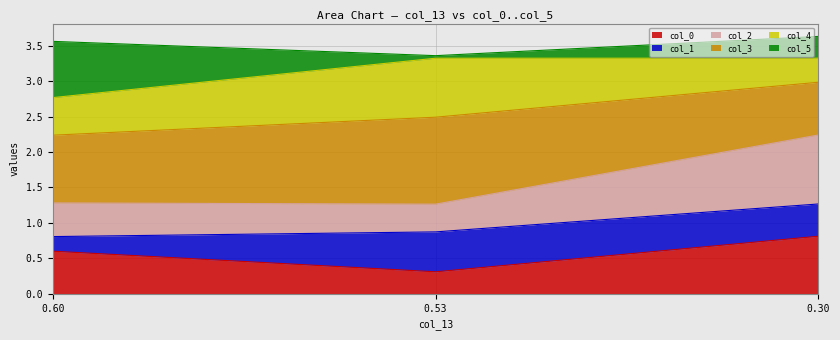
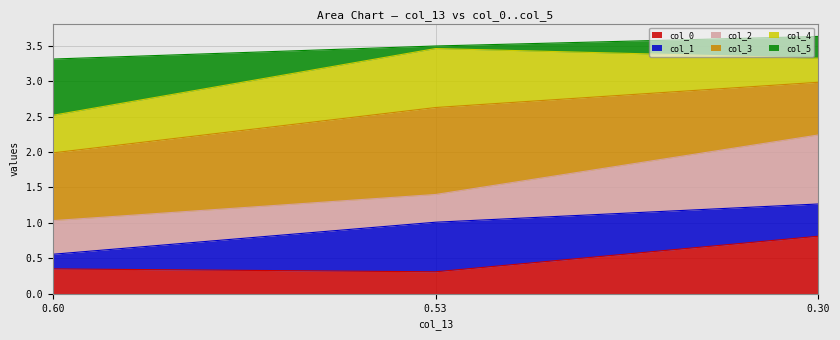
col_0, 0.60: 0.6 -> 0.4
col_1, 0.53: 0.6 -> 0.7
